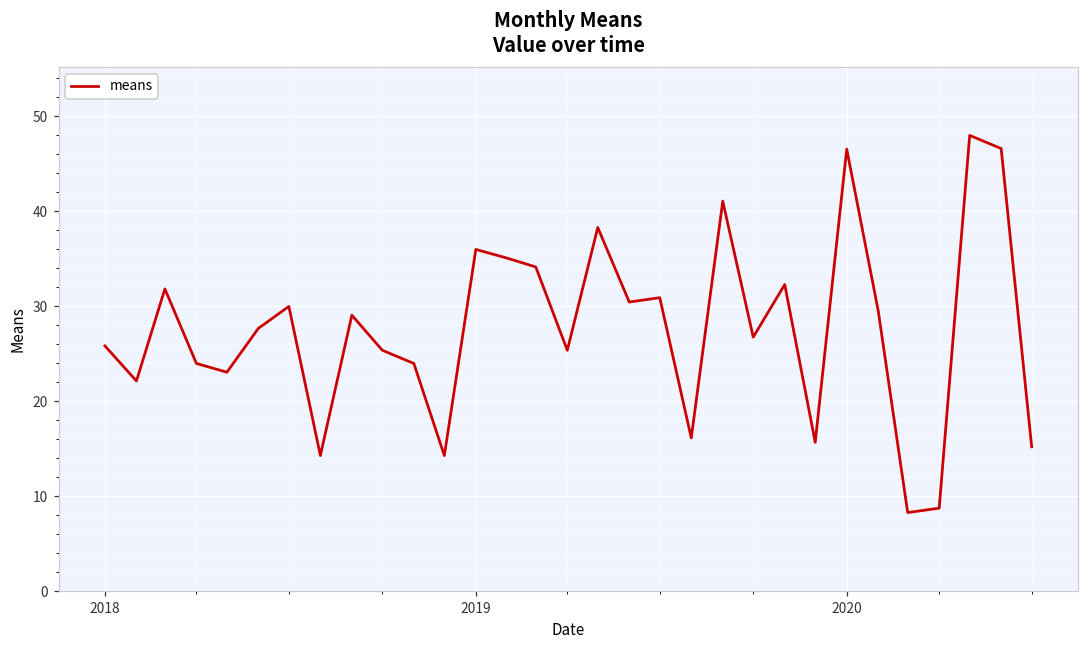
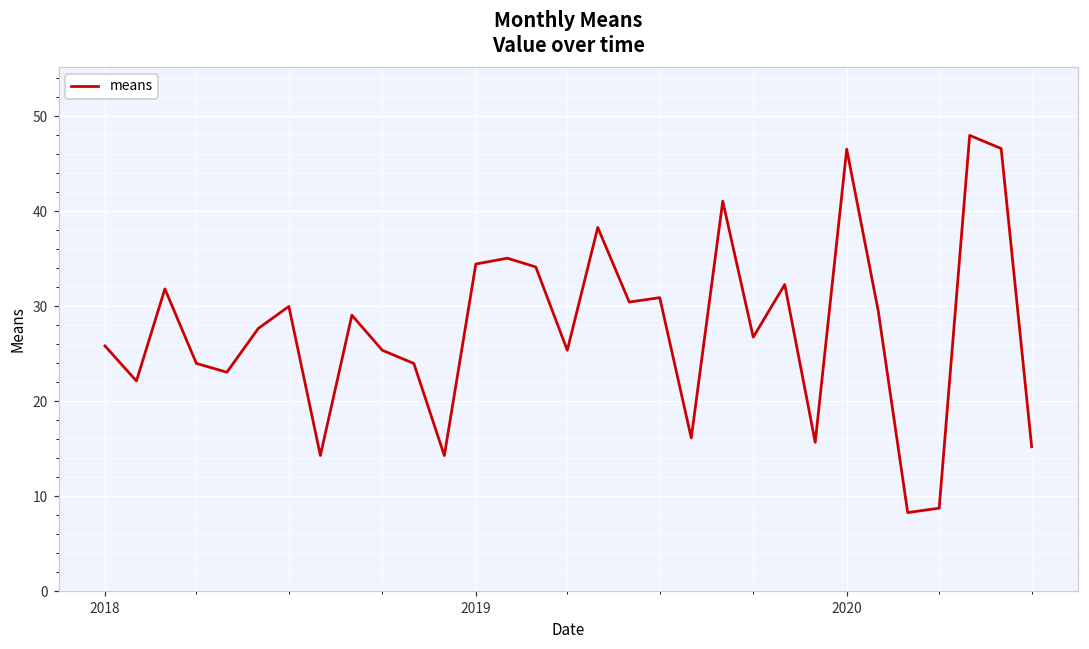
2019: 36 -> 34
